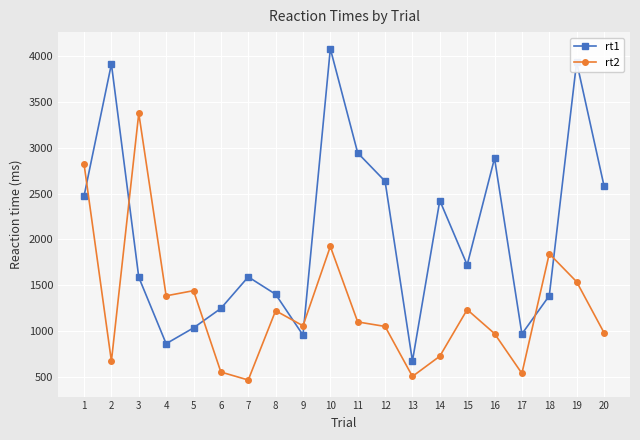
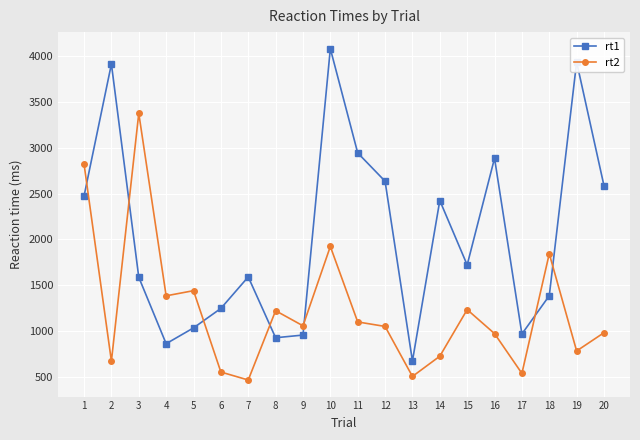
rt1, 8: 1400 -> 900
rt2, 19: 1500 -> 800
